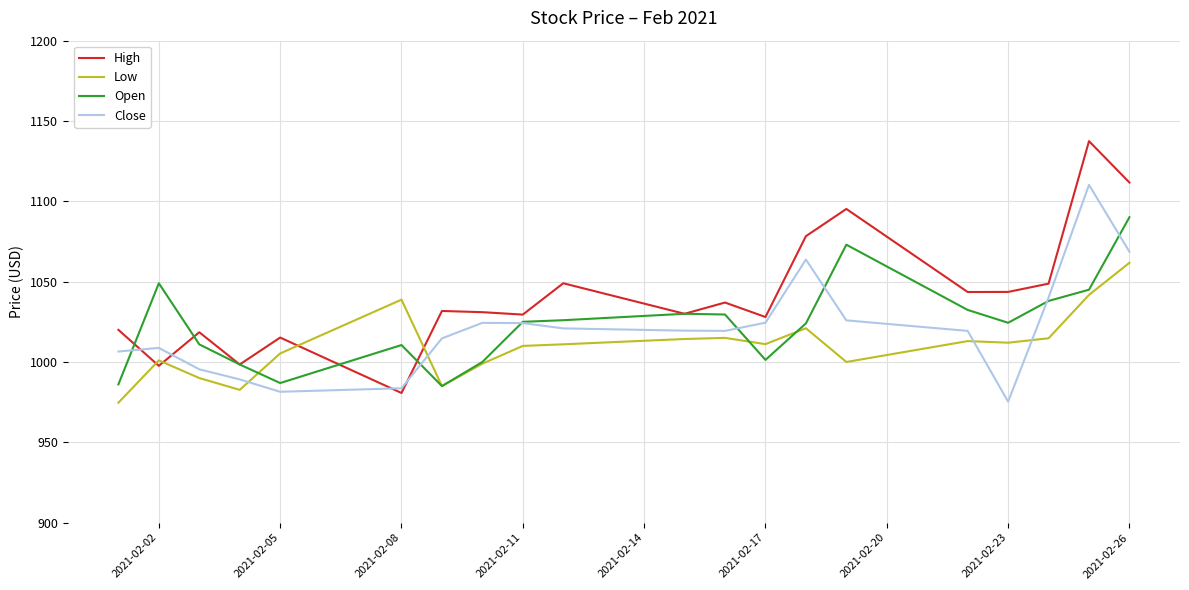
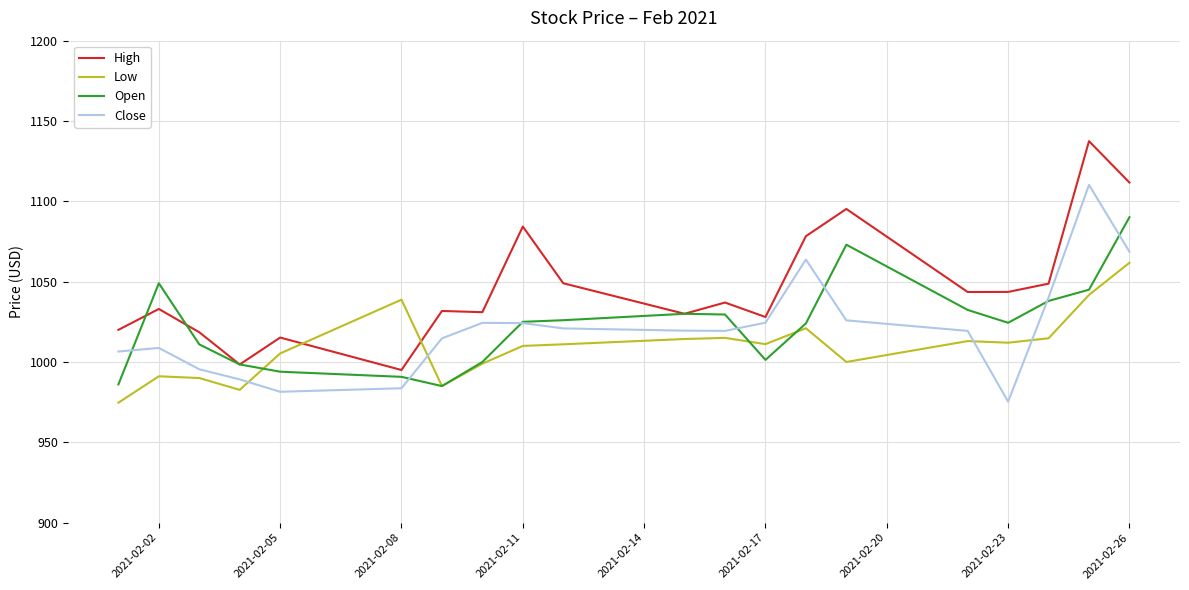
High, 2021-02-02: 998 -> 1033
Low, 2021-02-02: 1001 -> 991
Open, 2021-02-05: 987 -> 994
High, 2021-02-08: 981 -> 995
Open, 2021-02-08: 1011 -> 991
High, 2021-02-11: 1030 -> 1084
